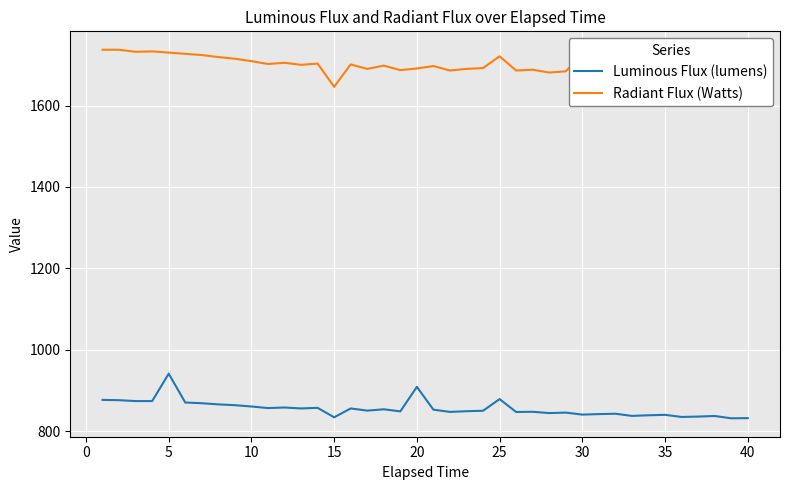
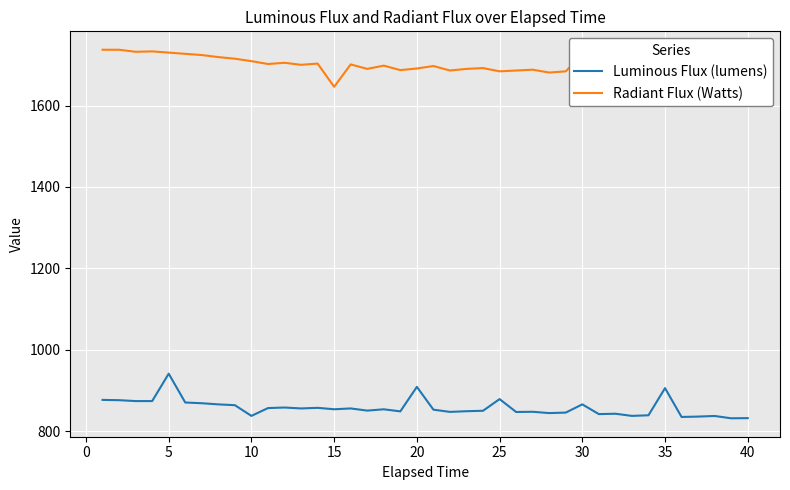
Luminous Flux (lumens), 10: 860 -> 840
Luminous Flux (lumens), 15: 830 -> 850
Radiant Flux (Watts), 25: 1720 -> 1680
Luminous Flux (lumens), 30: 840 -> 870
Luminous Flux (lumens), 35: 840 -> 910
